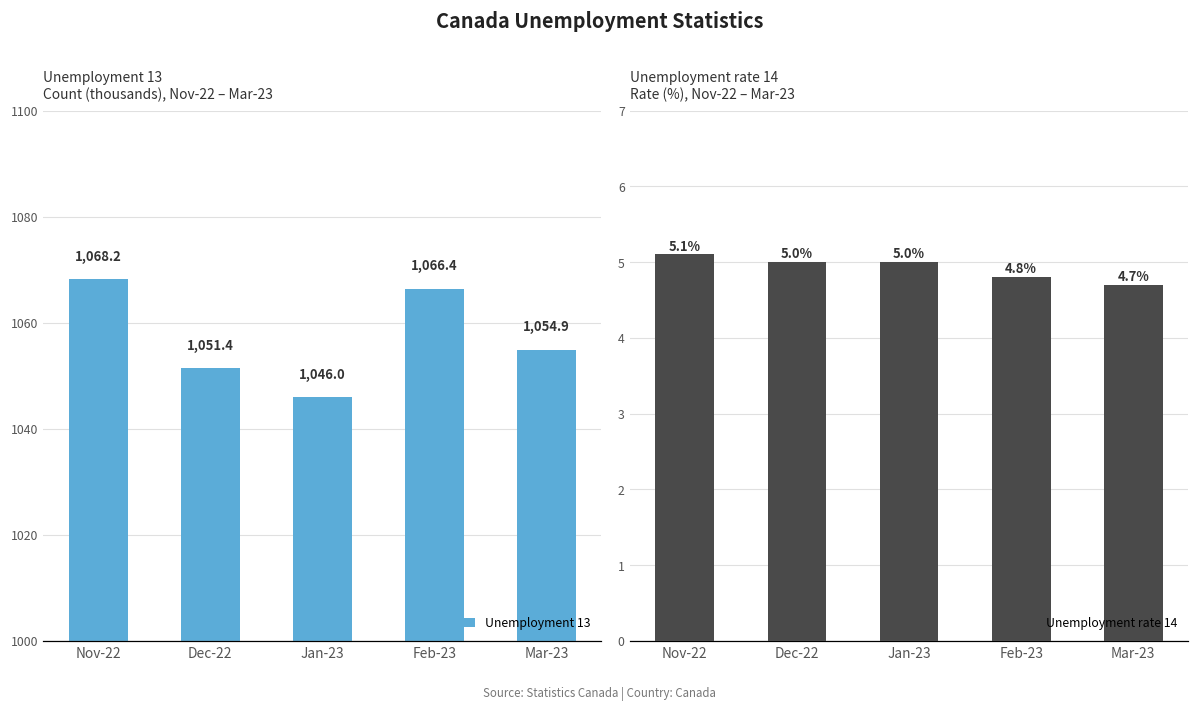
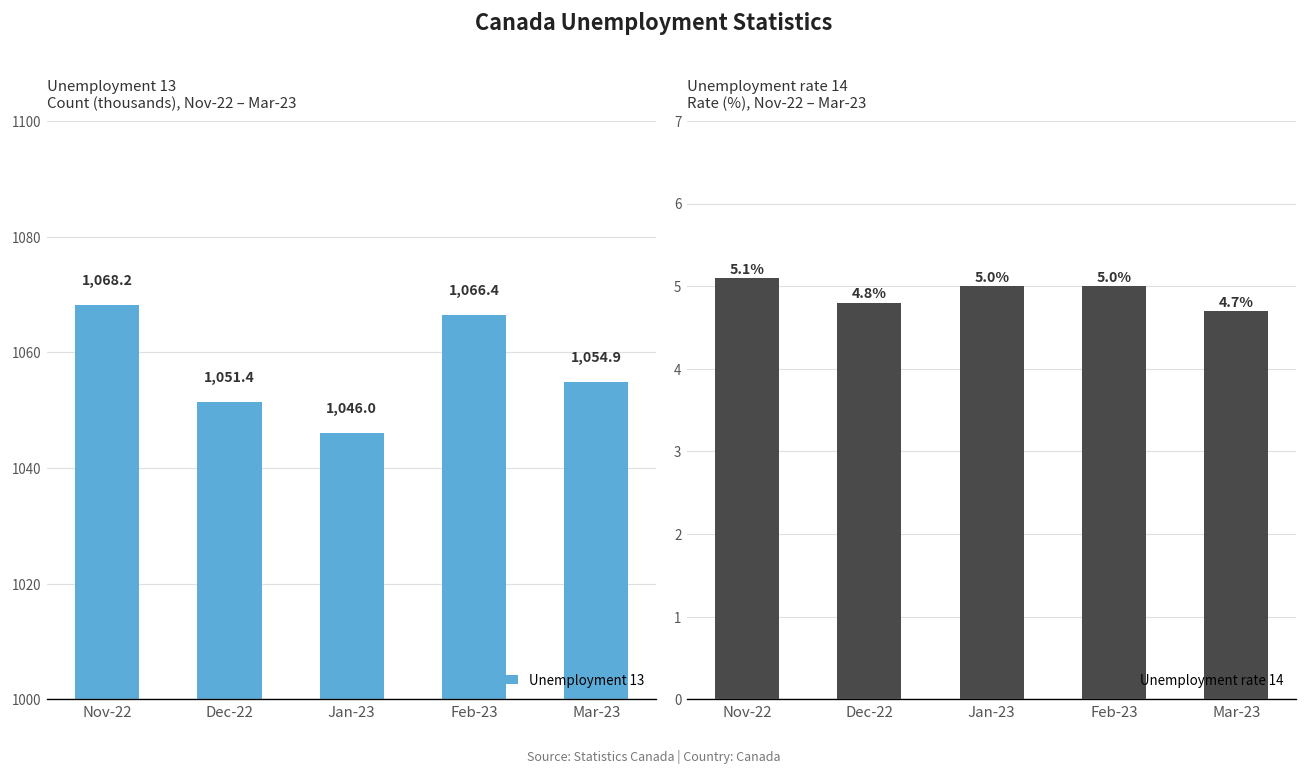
Unemployment rate 14 Rate (%), Nov-22 – Mar-23, Dec-22: 5.0% -> 4.8%
Unemployment rate 14 Rate (%), Nov-22 – Mar-23, Feb-23: 4.8% -> 5.0%
